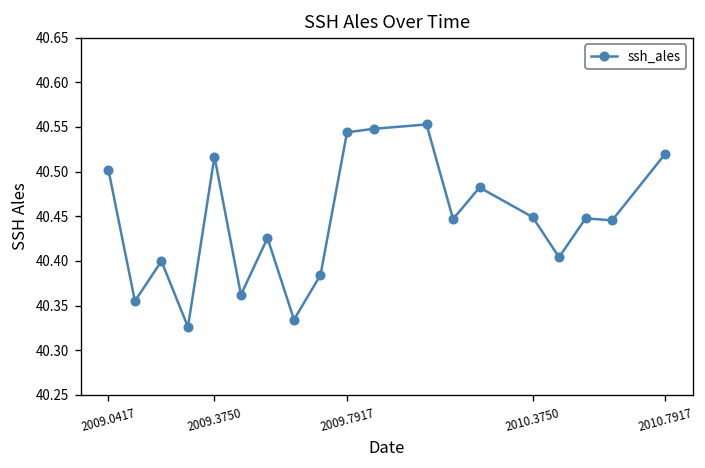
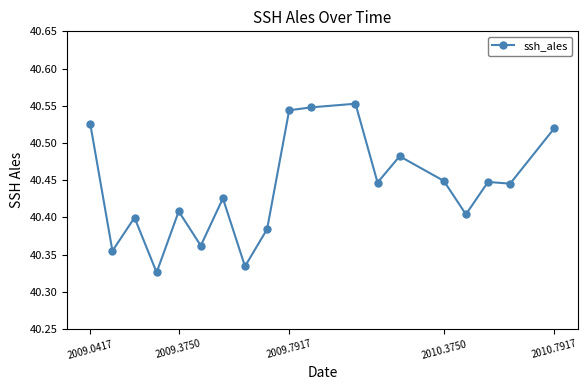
2009.0417: 40.50 -> 40.52
2009.3750: 40.52 -> 40.41
